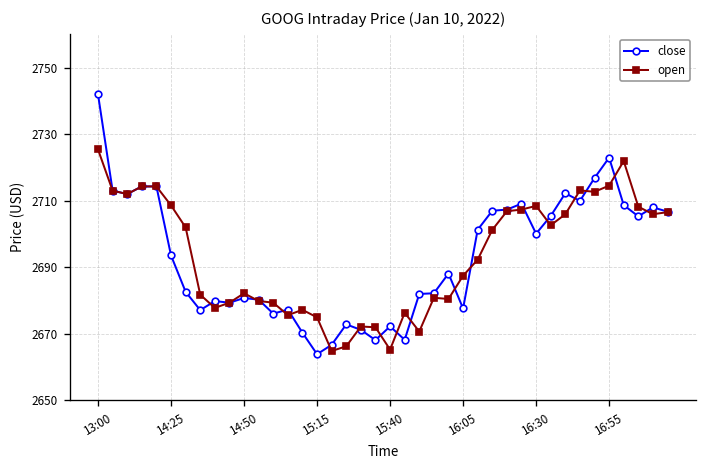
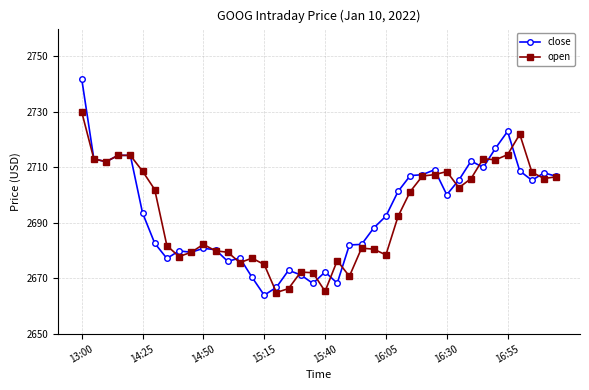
open, 13:00: 2725 -> 2730
close, 16:05: 2678 -> 2692
open, 16:05: 2687 -> 2678
